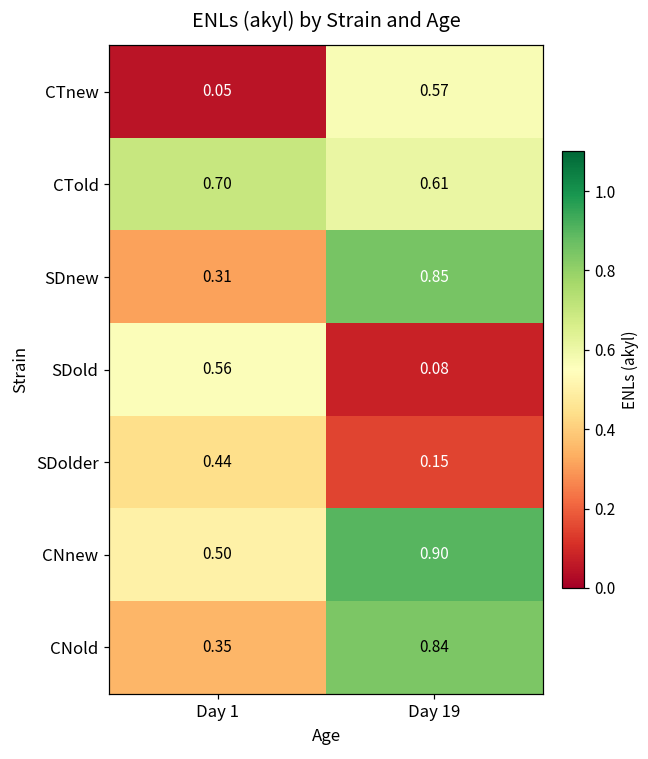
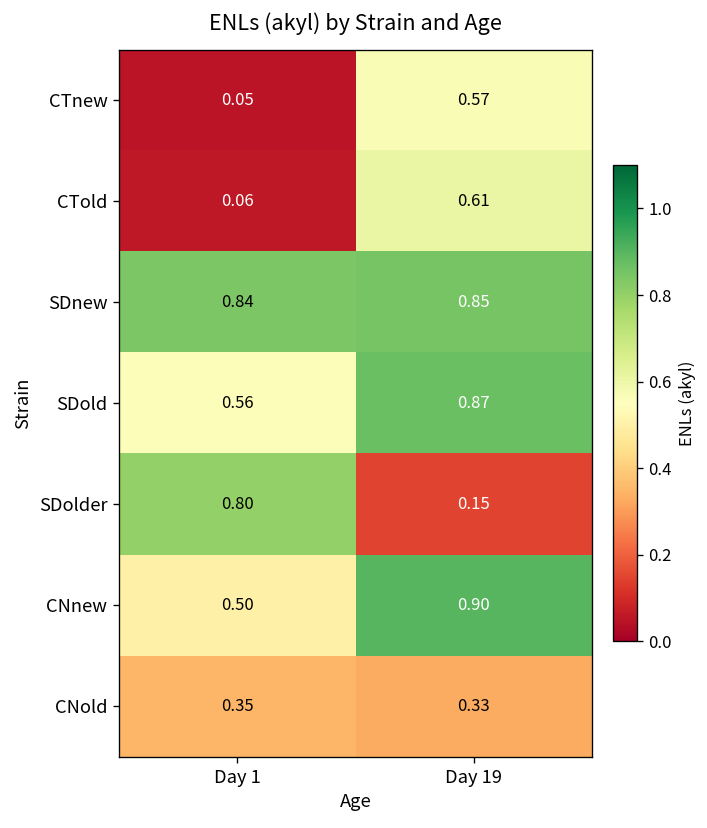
CTold, Day 1: 0.70 -> 0.06
SDnew, Day 1: 0.31 -> 0.84
SDold, Day 19: 0.08 -> 0.87
SDolder, Day 1: 0.44 -> 0.80
CNold, Day 19: 0.84 -> 0.33
